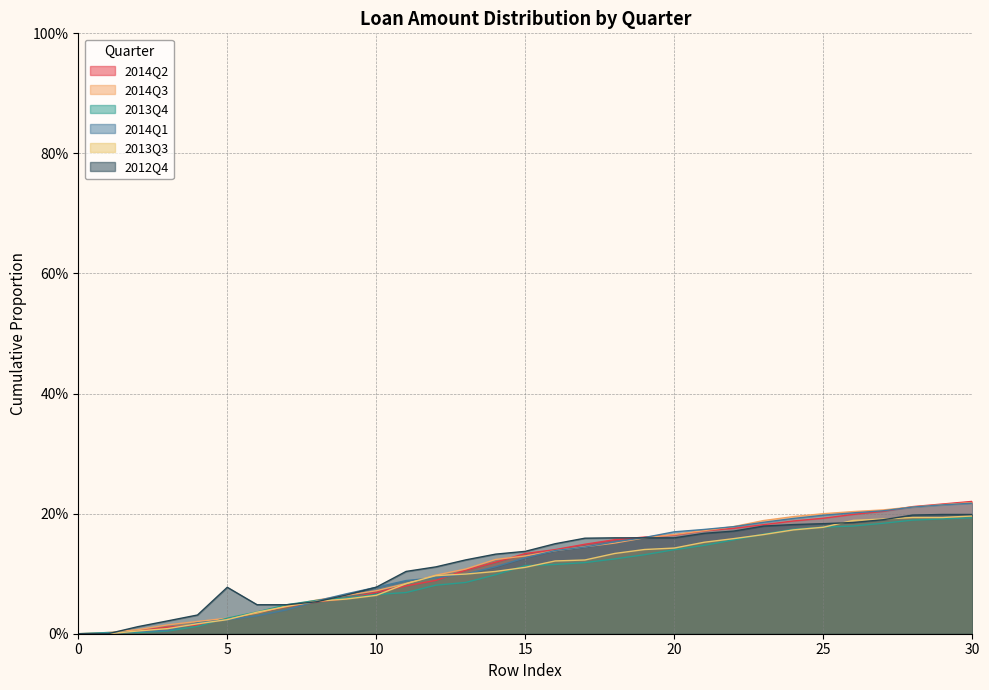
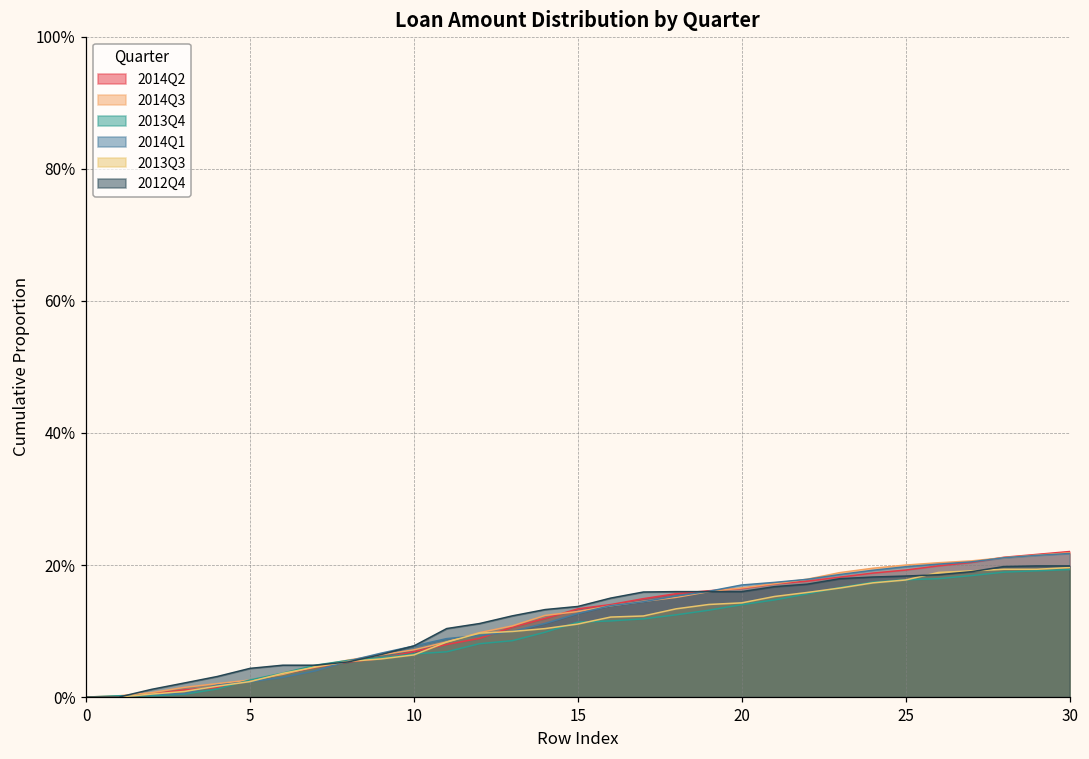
2012Q4, 5: 8% -> 4%
